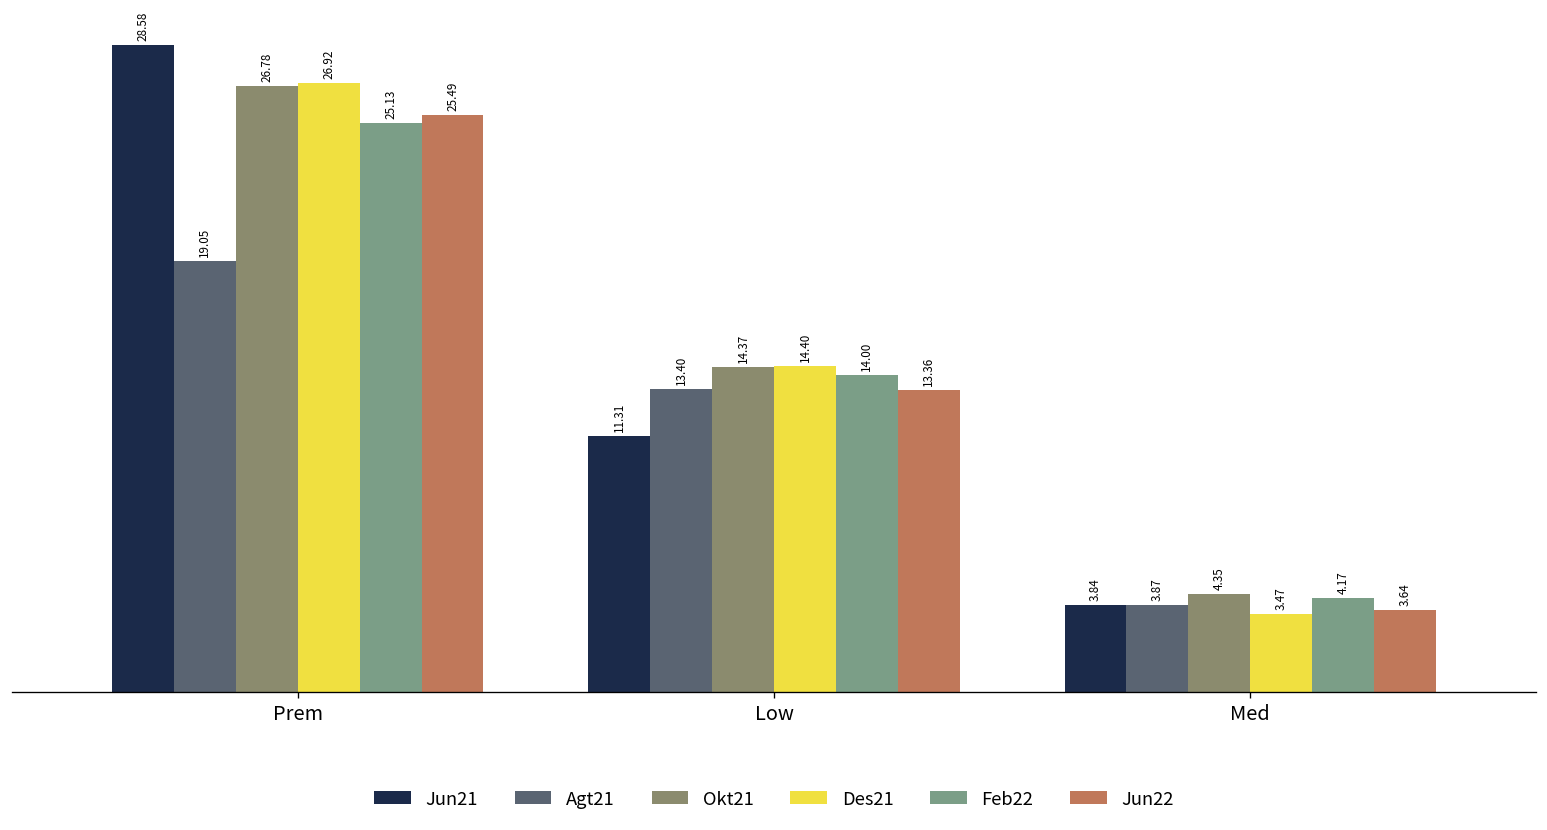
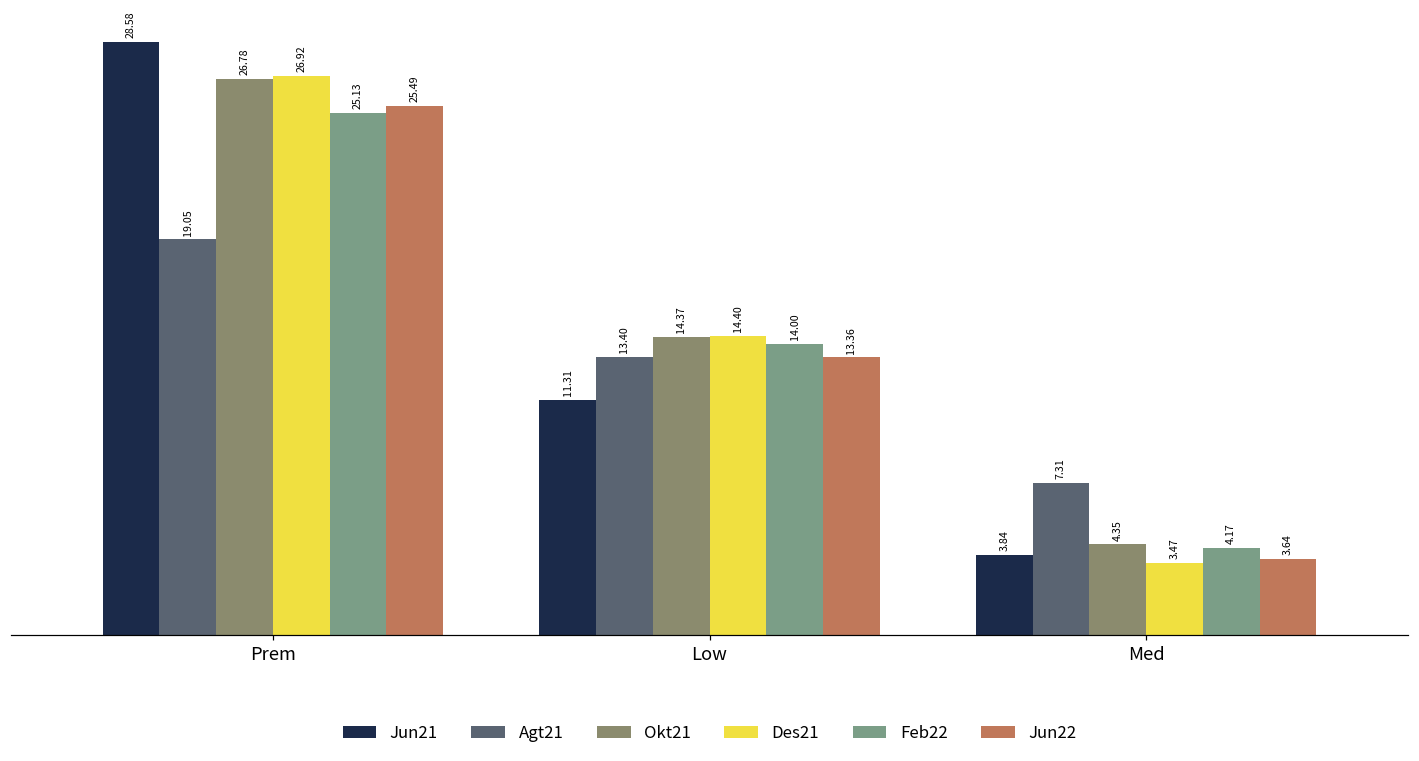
Agt21, Med: 3.87 -> 7.31
